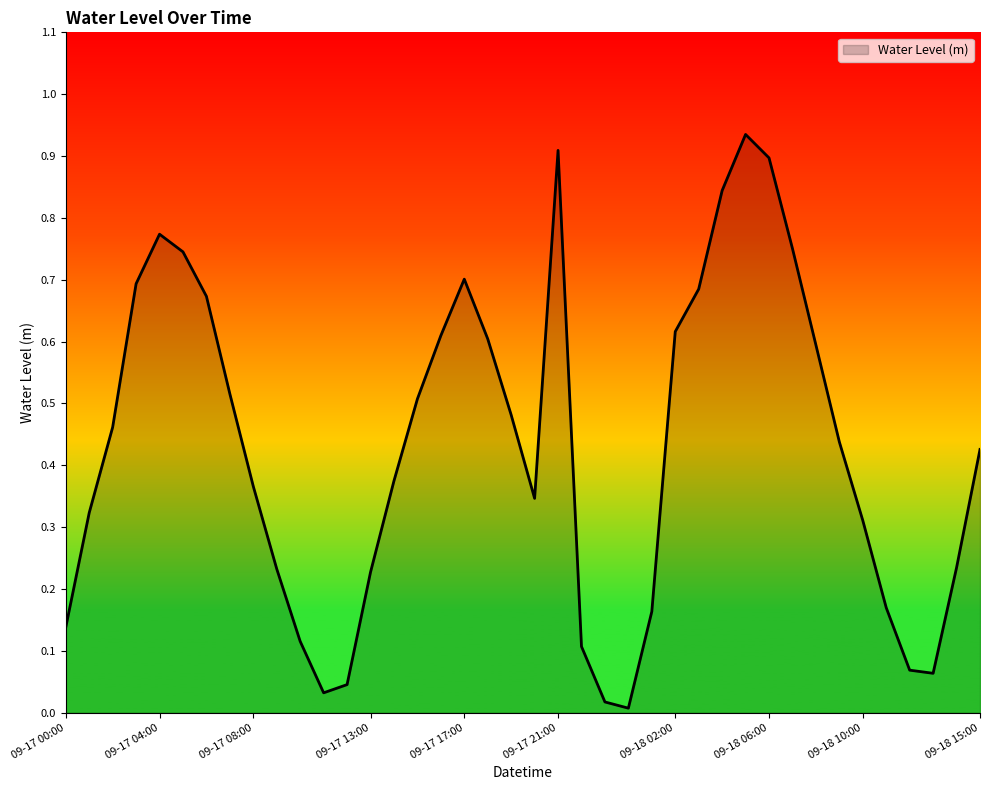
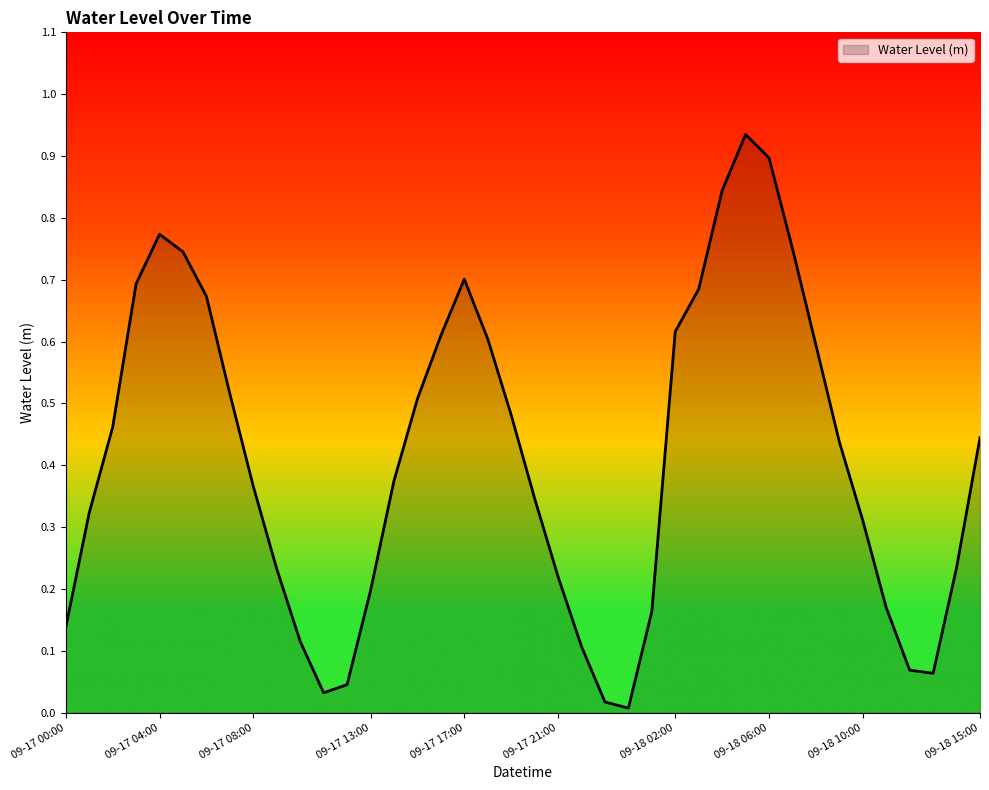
09-17 13:00: 0.23 -> 0.20
09-17 21:00: 0.91 -> 0.22
09-18 15:00: 0.43 -> 0.44
